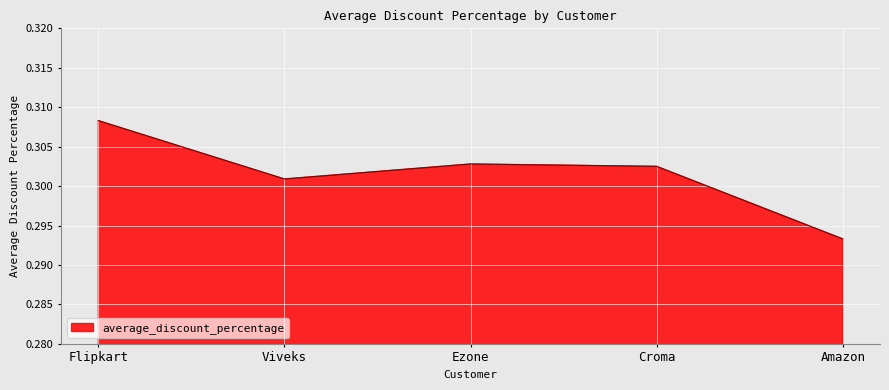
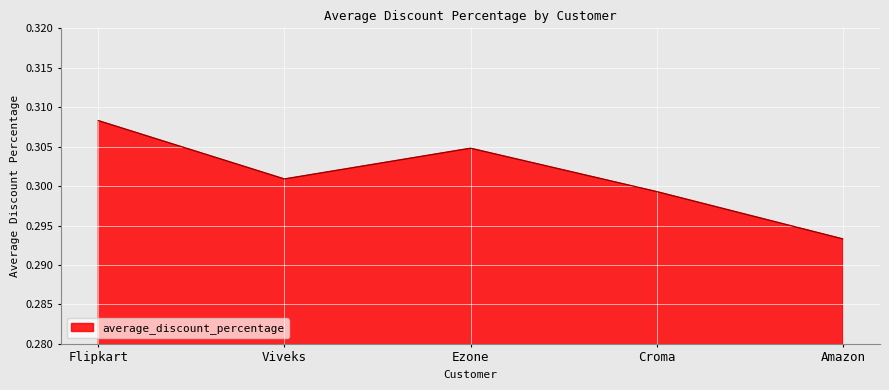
Ezone: 0.303 -> 0.305
Croma: 0.303 -> 0.299
